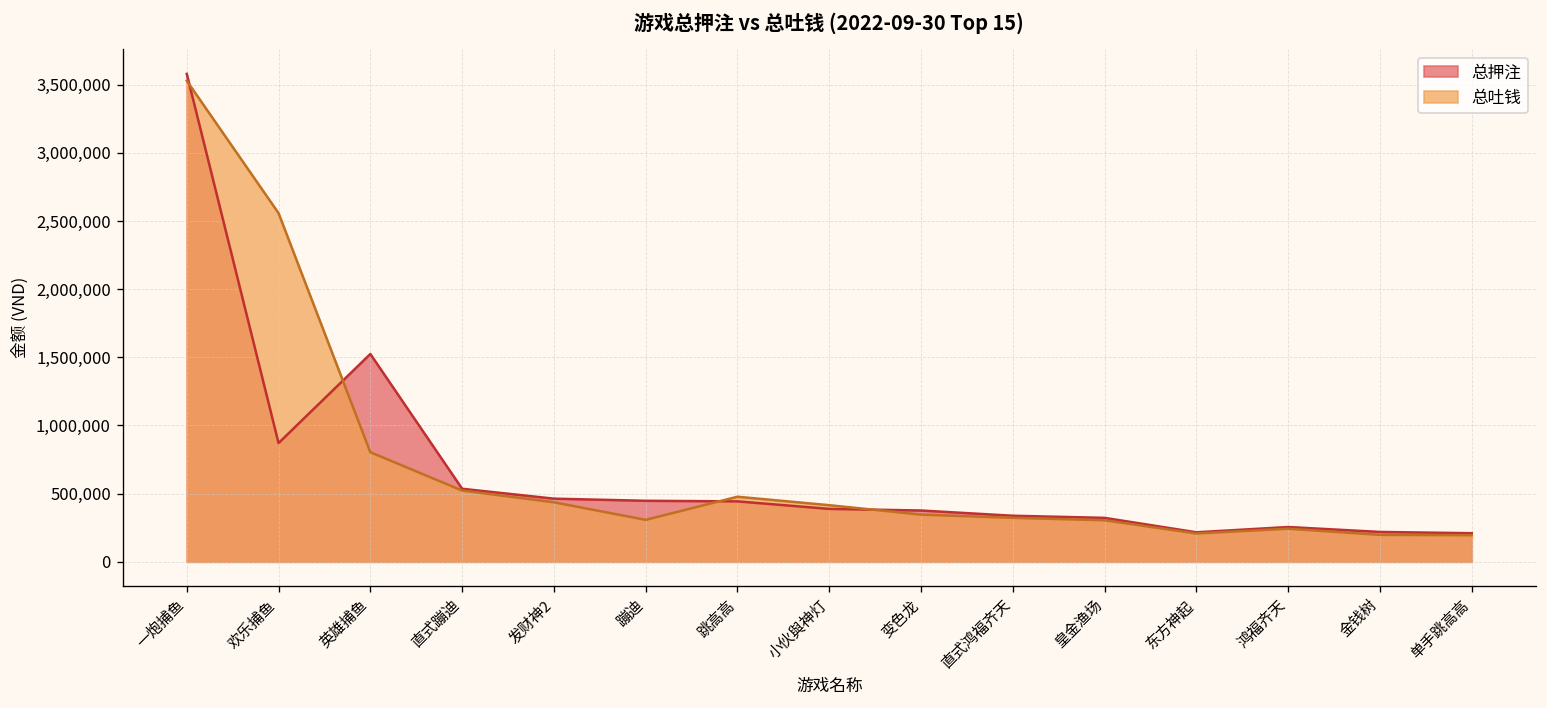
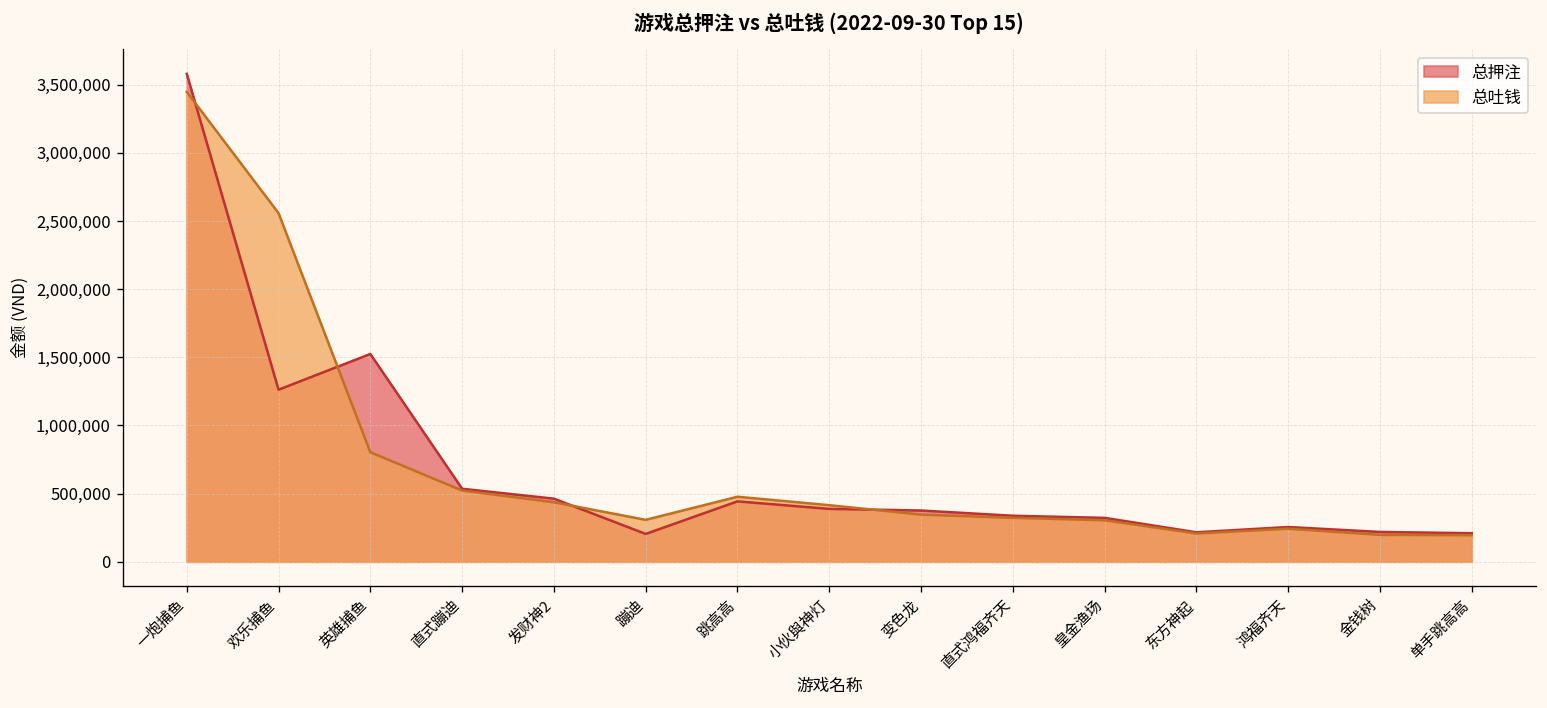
总吐钱, 一炮捕鱼: 3,530,000 -> 3,450,000
总押注, 欢乐捕鱼: 870,000 -> 1,260,000
总押注, 蹦迪: 450,000 -> 200,000
